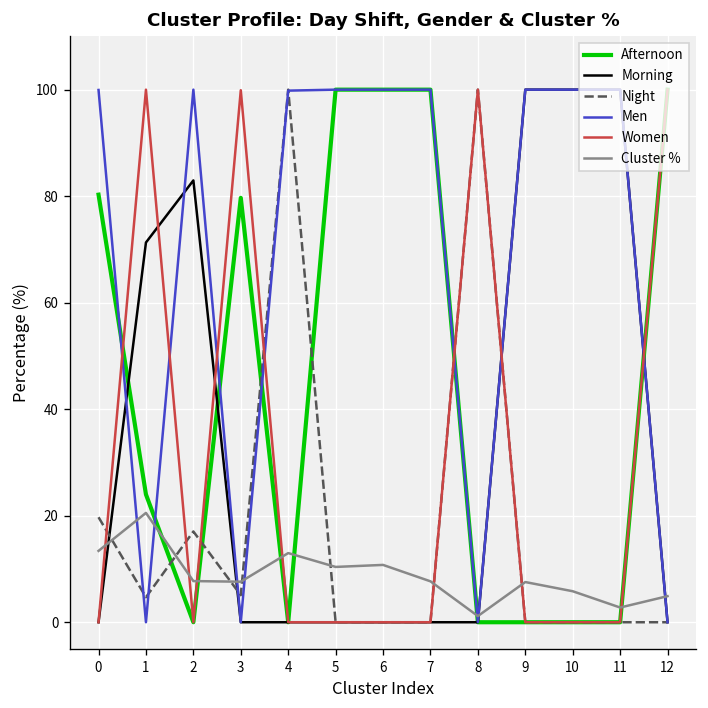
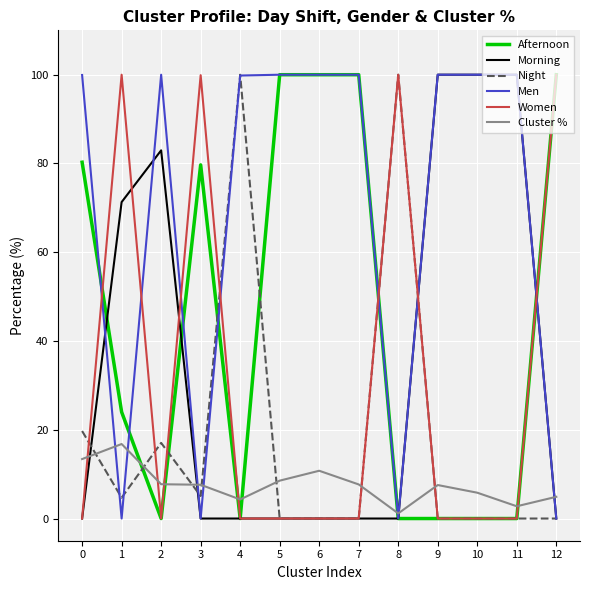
Cluster %, 1: 21 -> 17
Cluster %, 4: 13 -> 4
Cluster %, 5: 10 -> 9
